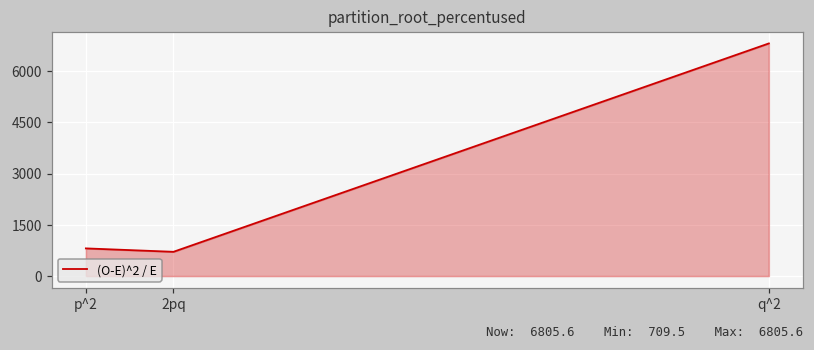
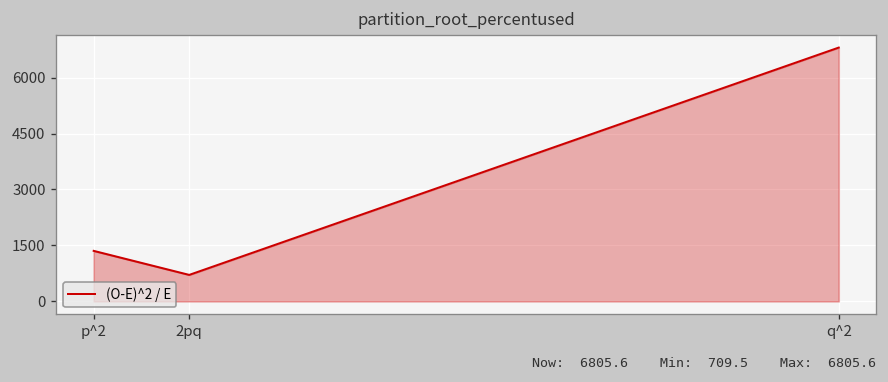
p^2: 800 -> 1400
